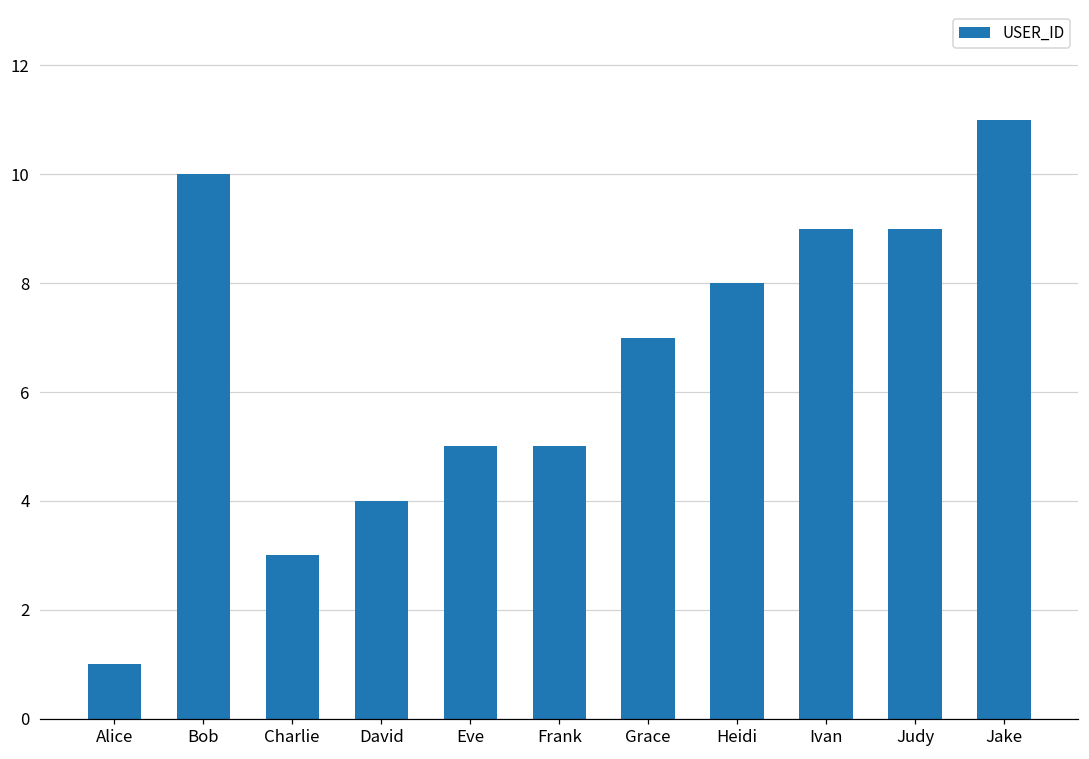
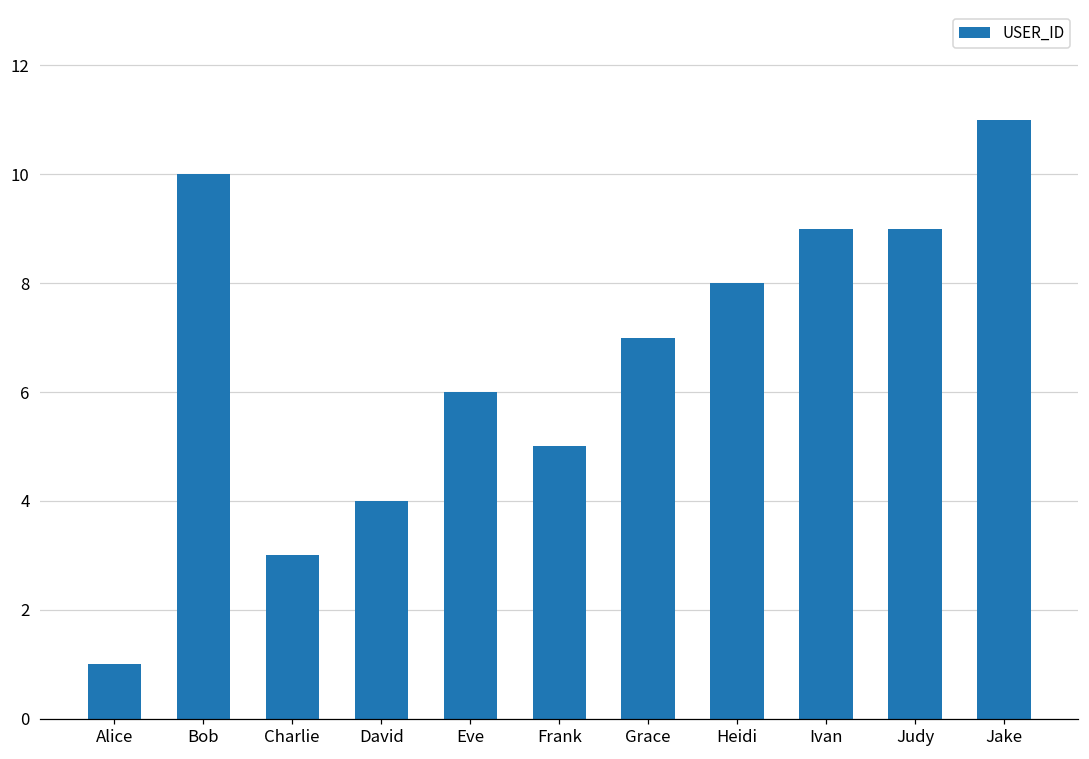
Eve: 5 -> 6
